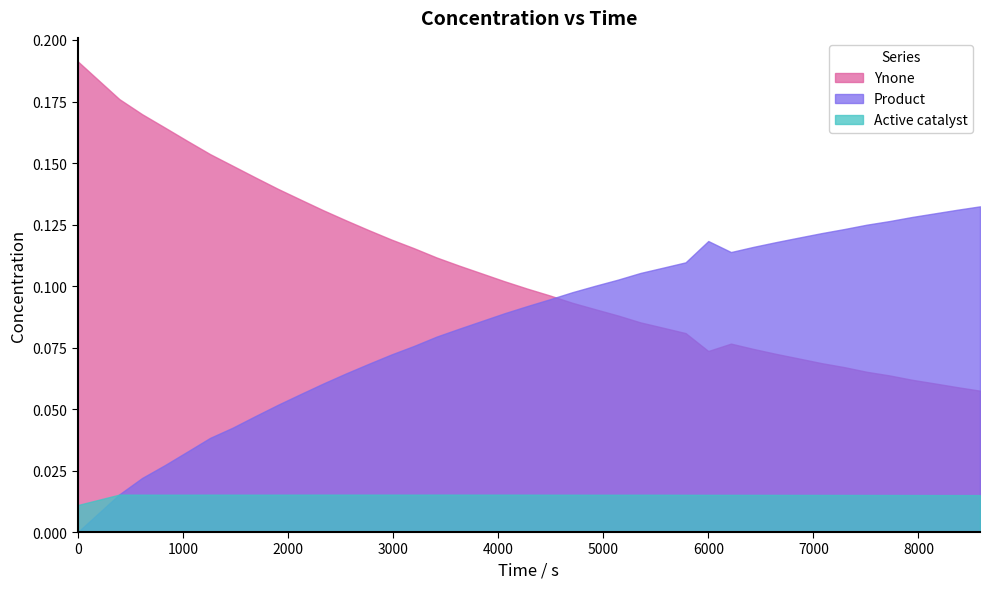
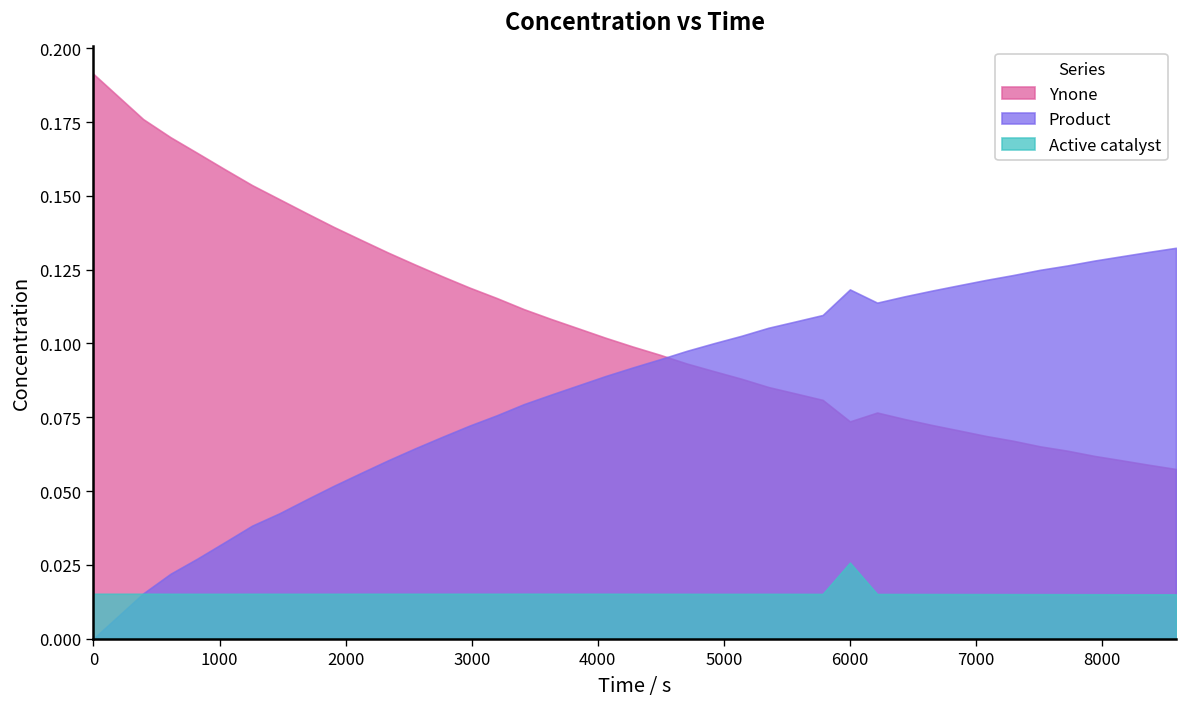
Active catalyst, 0: 0.011 -> 0.015
Active catalyst, 6000: 0.015 -> 0.026
